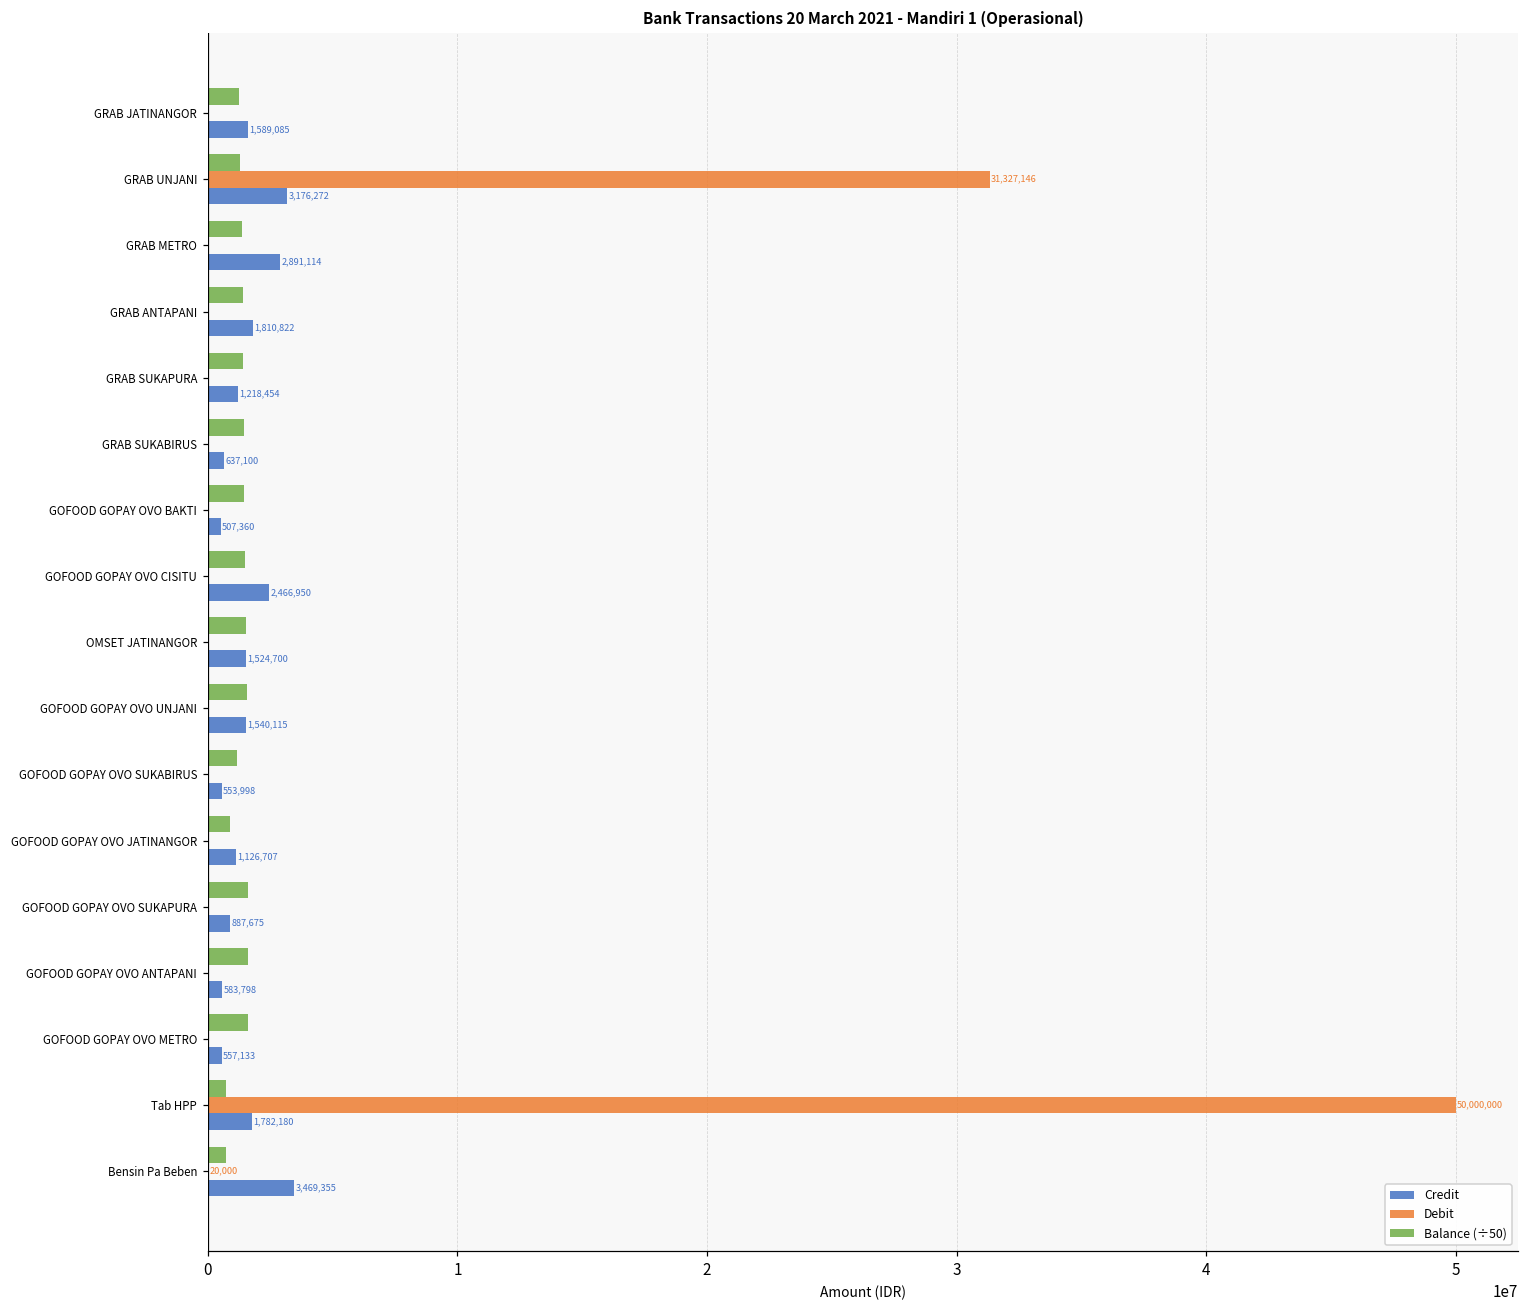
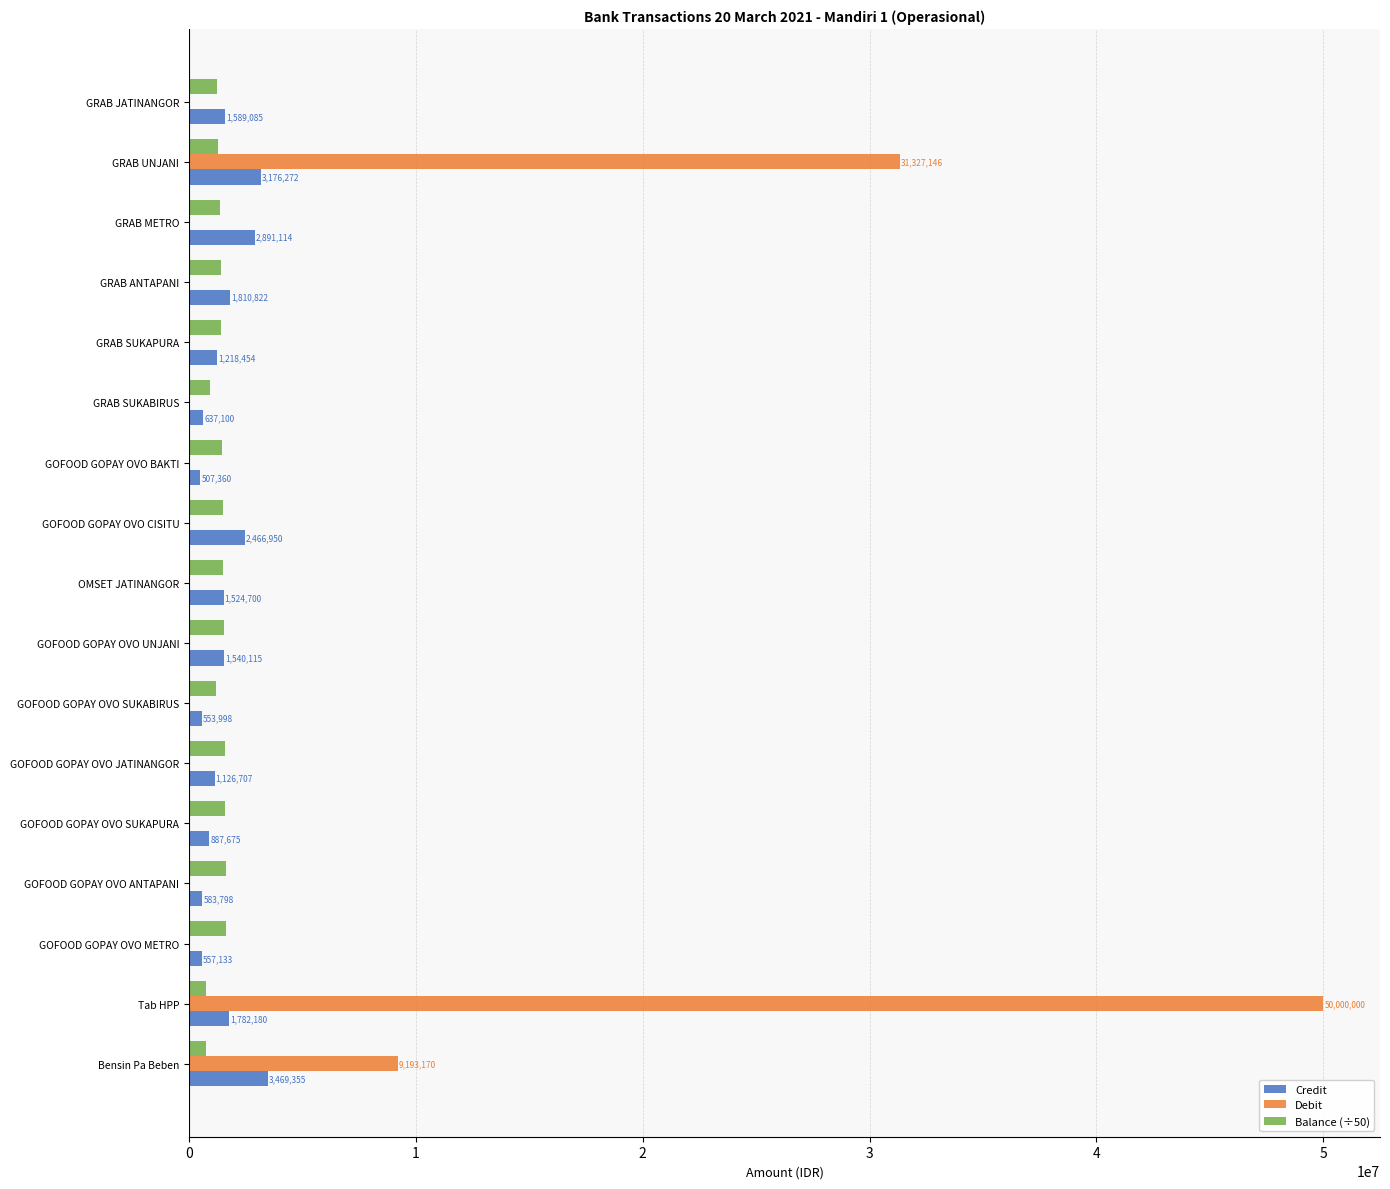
Balance (÷50), GRAB SUKABIRUS: 1400000 -> 900000
Balance (÷50), GOFOOD GOPAY OVO JATINANGOR: 900000 -> 1600000
Debit, Bensin Pa Beben: 20,000 -> 9,193,170
